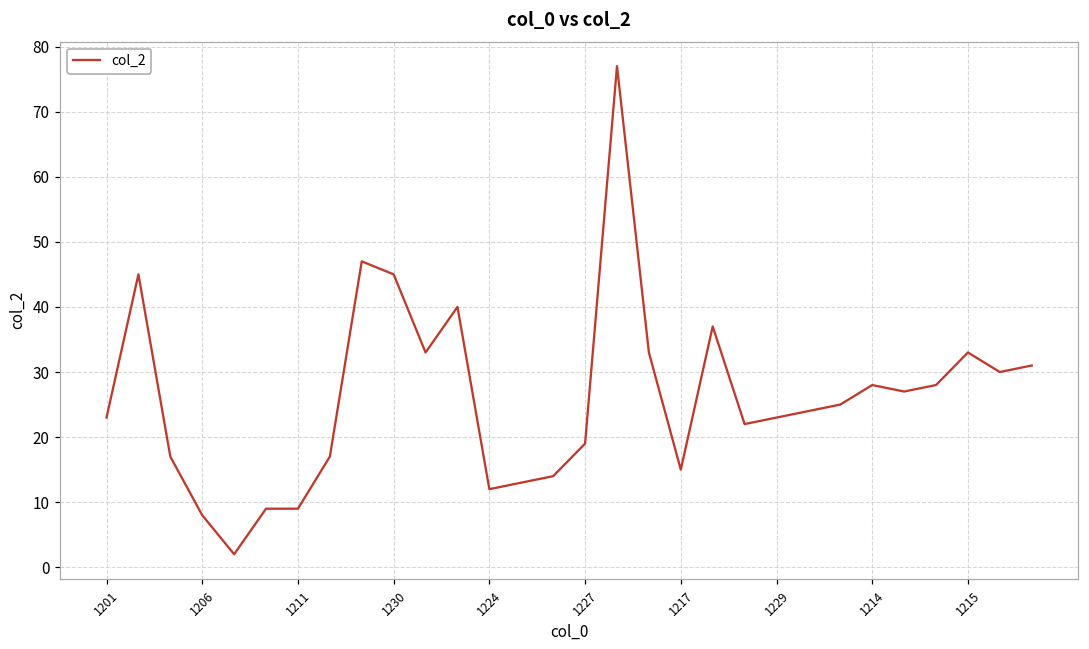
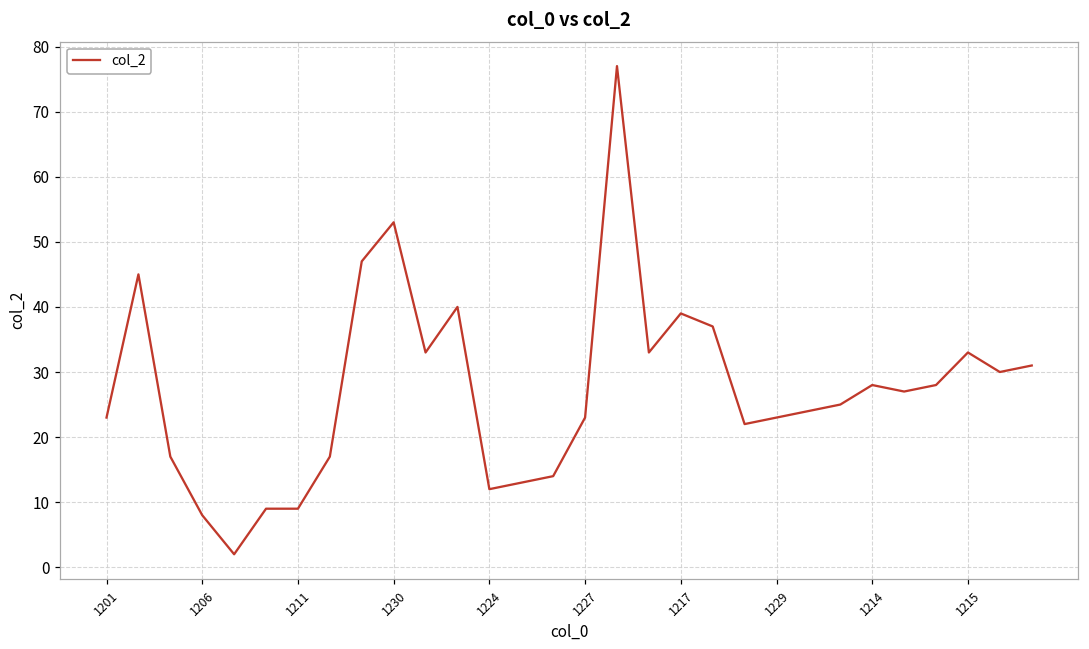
1230: 45 -> 53
1227: 19 -> 23
1217: 15 -> 39
